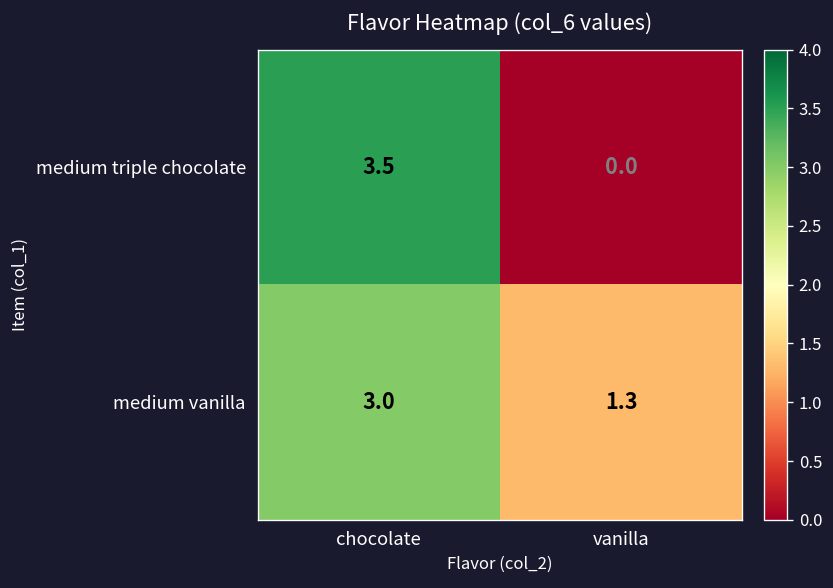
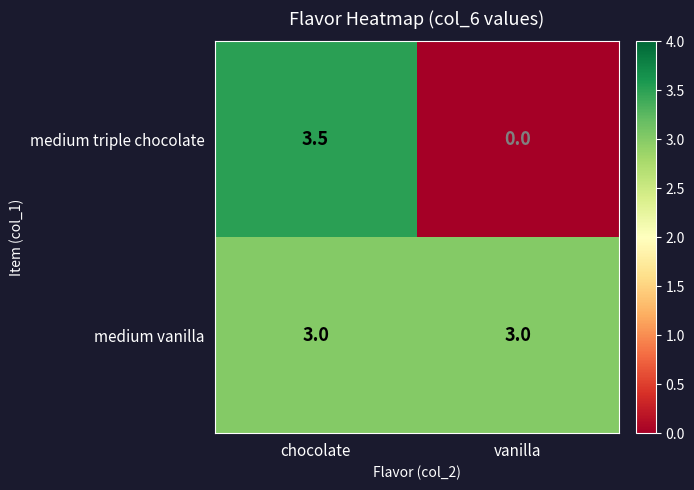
medium vanilla, vanilla: 1.3 -> 3.0
